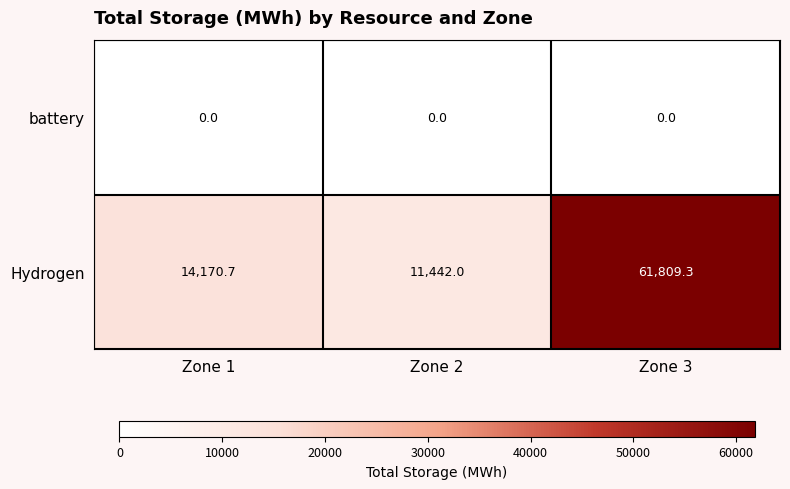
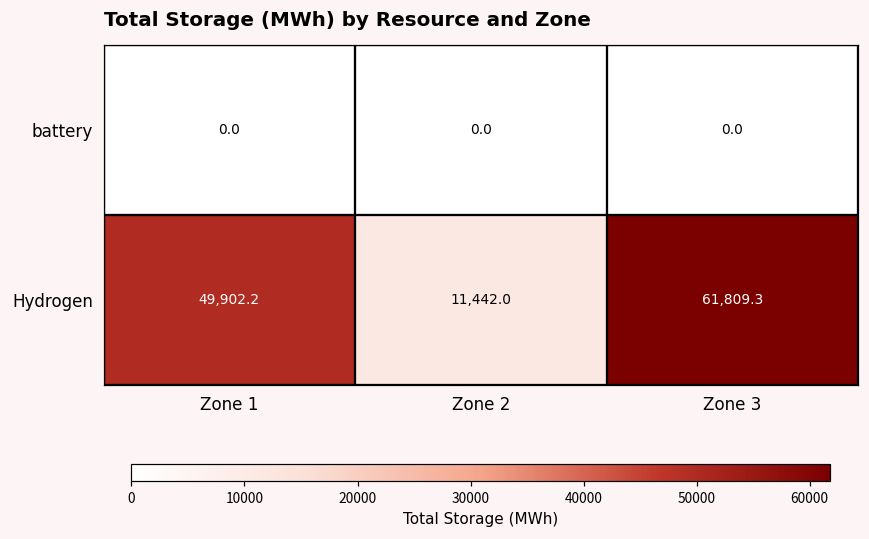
Hydrogen, Zone 1: 14,170.7 -> 49,902.2
